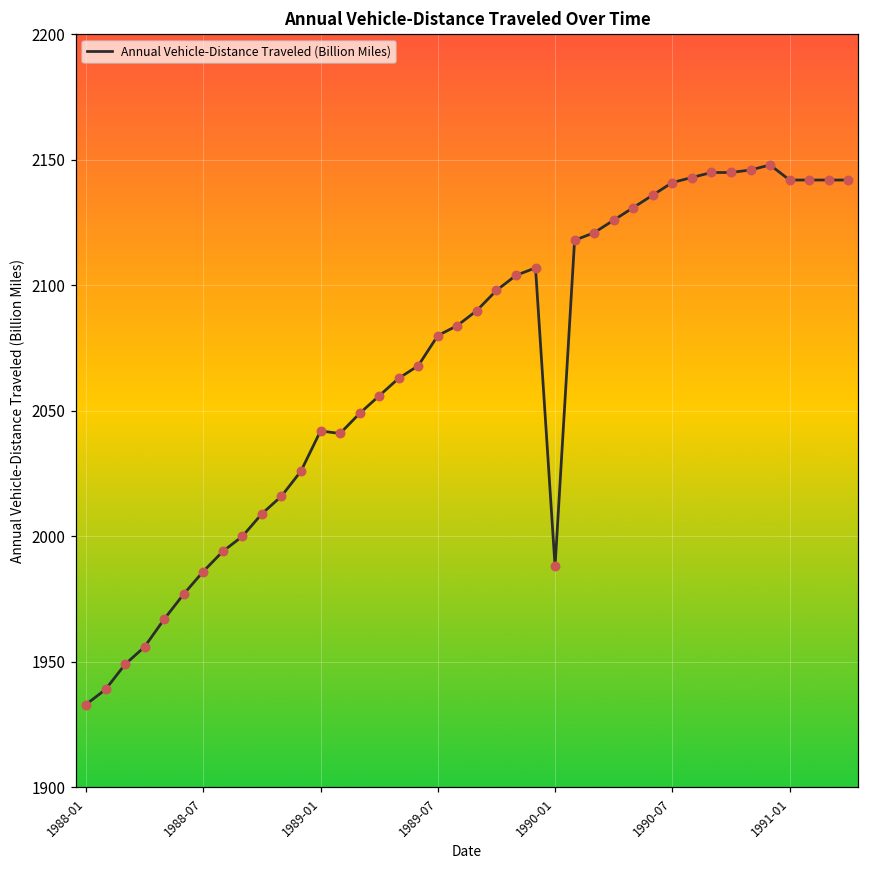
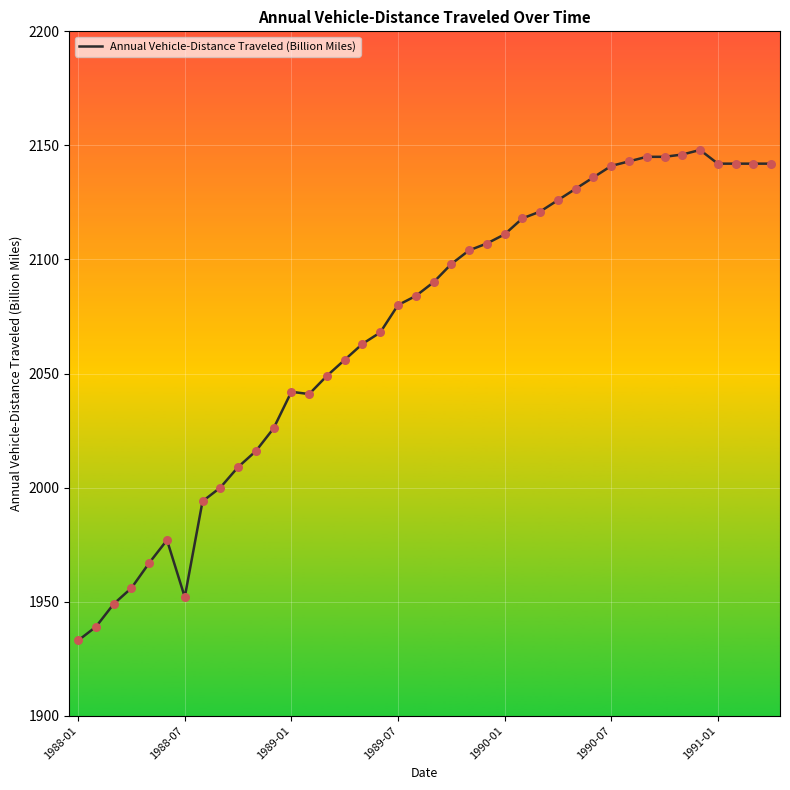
1988-07: 1986 -> 1952
1990-01: 1988 -> 2111
